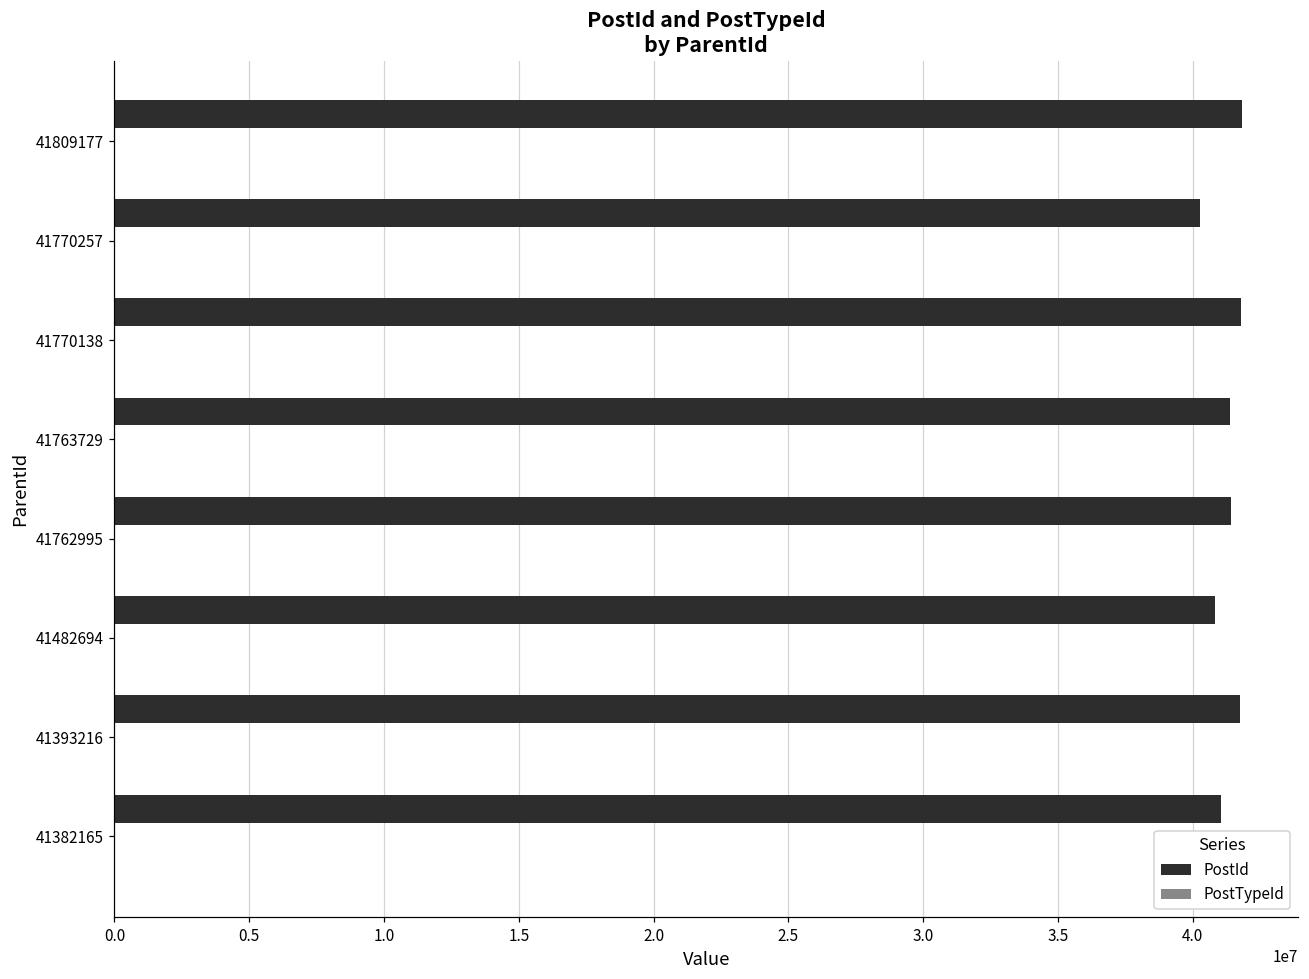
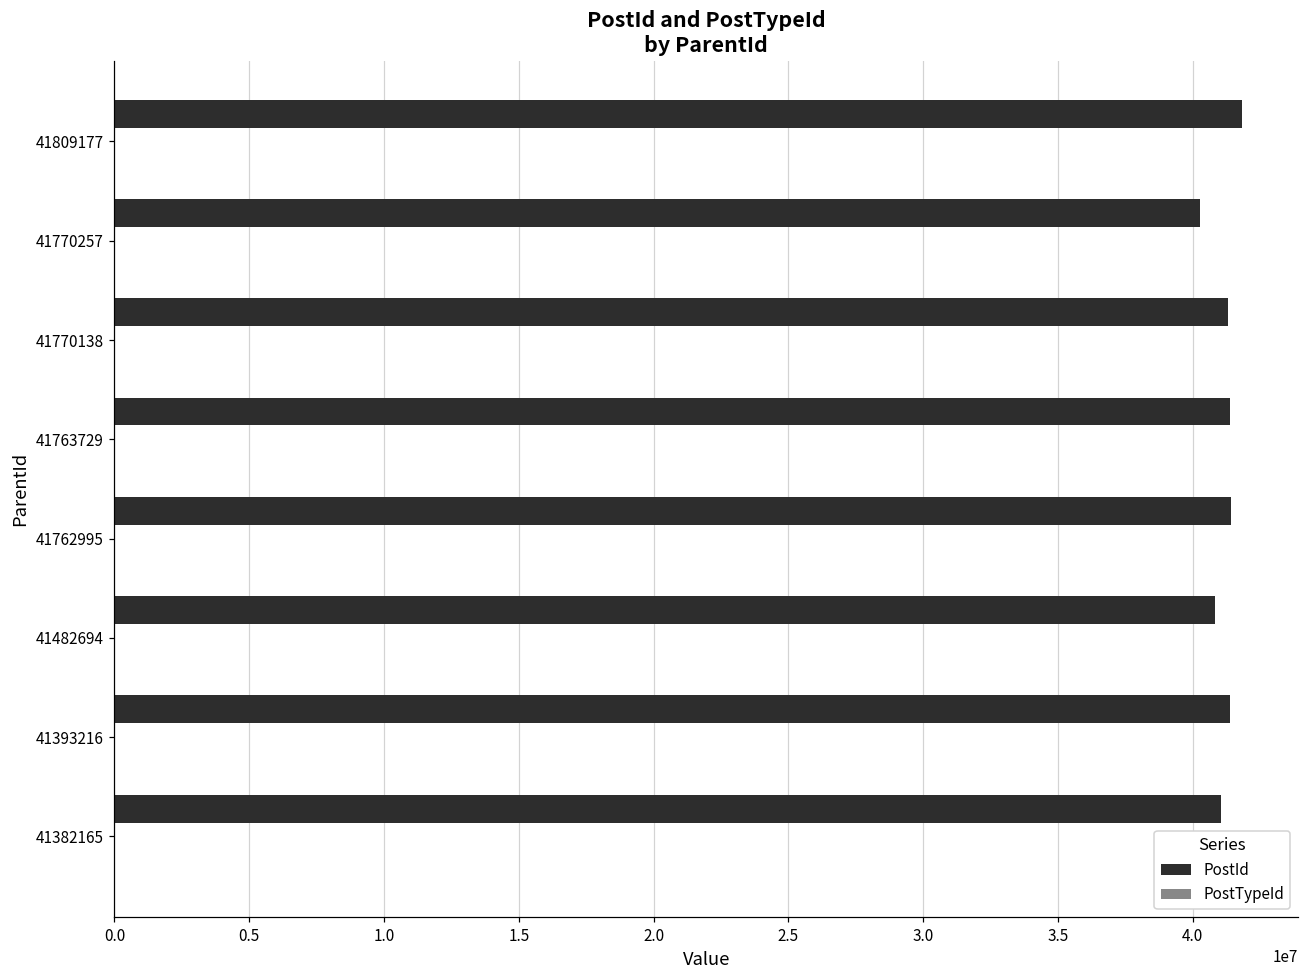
PostId, 41770138: 41800000 -> 41300000
PostId, 41393216: 41700000 -> 41400000
